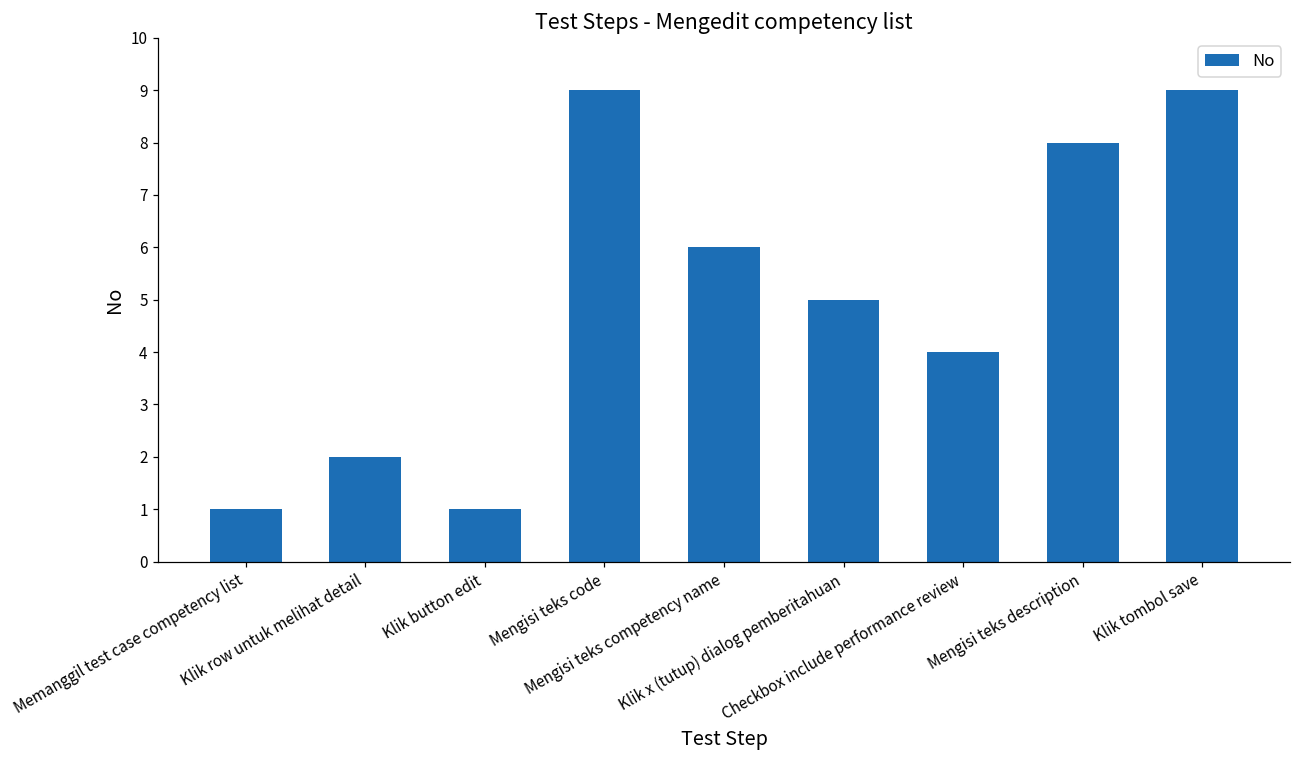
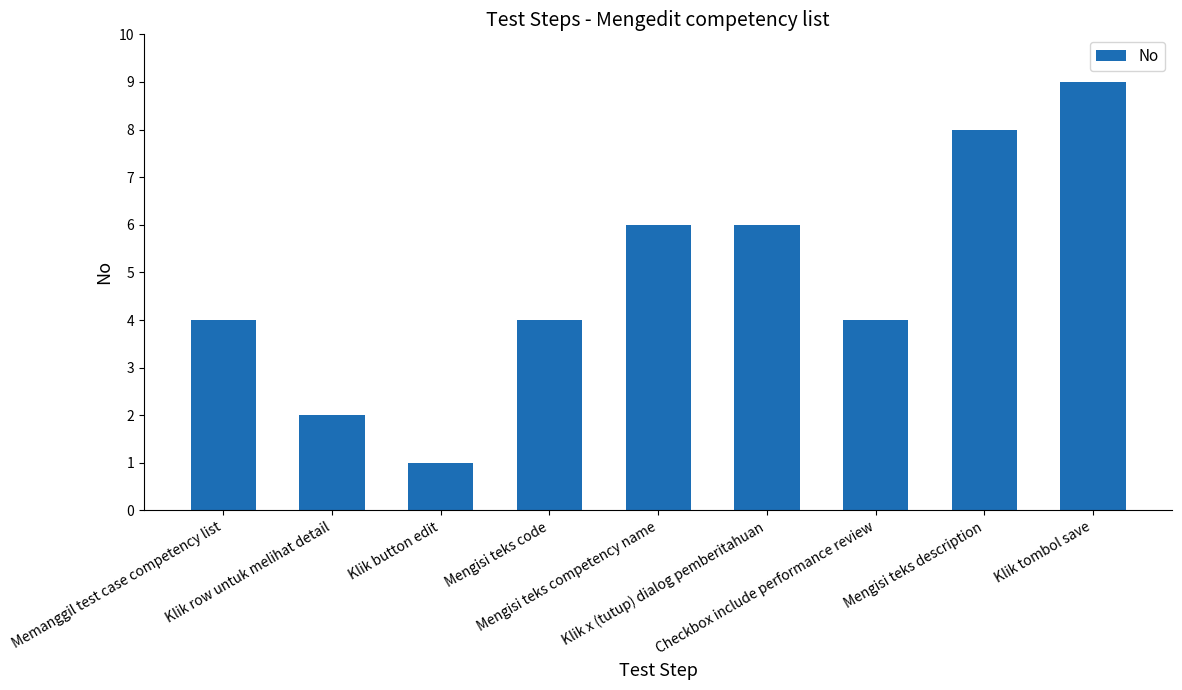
Memanggil test case competency list: 1 -> 4
Mengisi teks code: 9 -> 4
Klik x (tutup) dialog pemberitahuan: 5 -> 6
